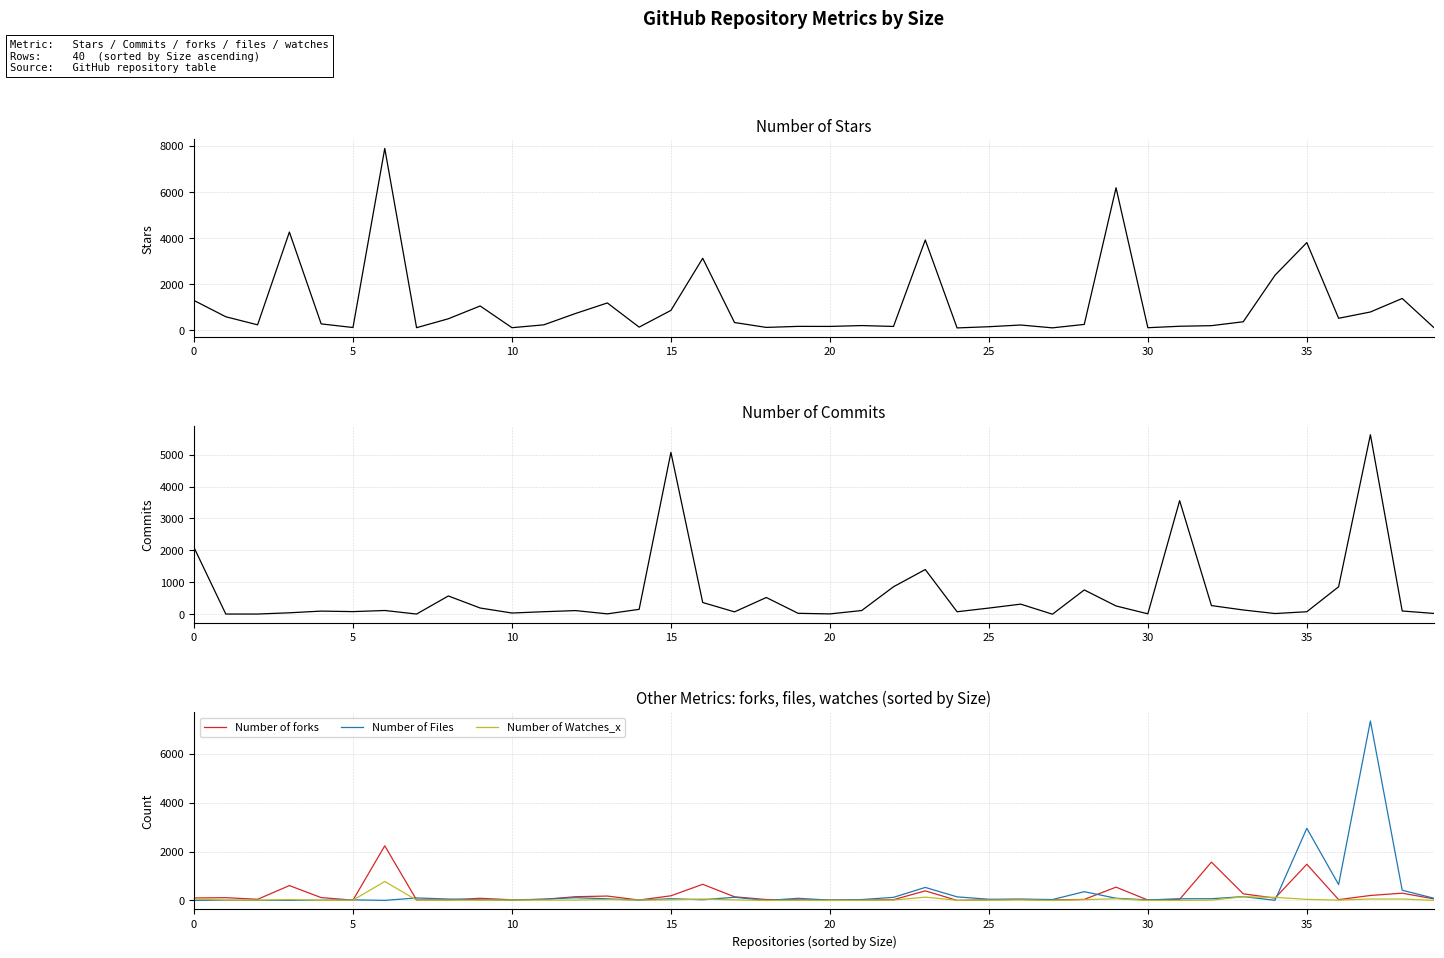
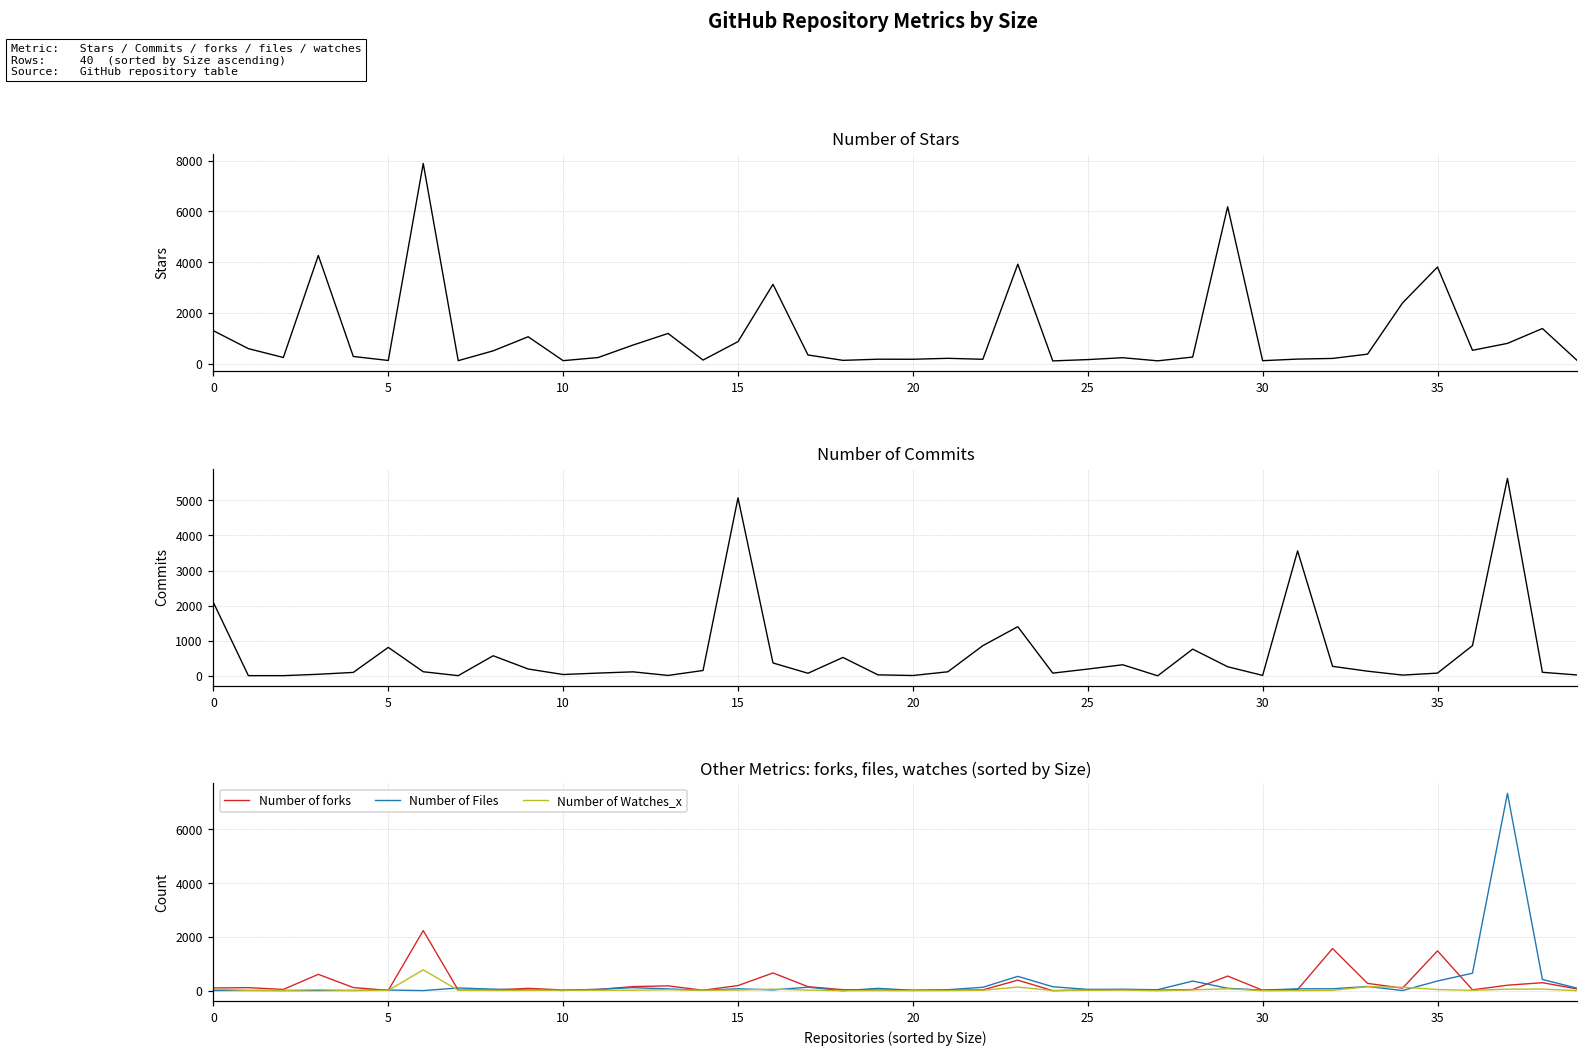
Number of Commits, 5: 100 -> 800
Other Metrics: forks, files, watches (sorted by Size), Number of Files, 35: 3000 -> 400
